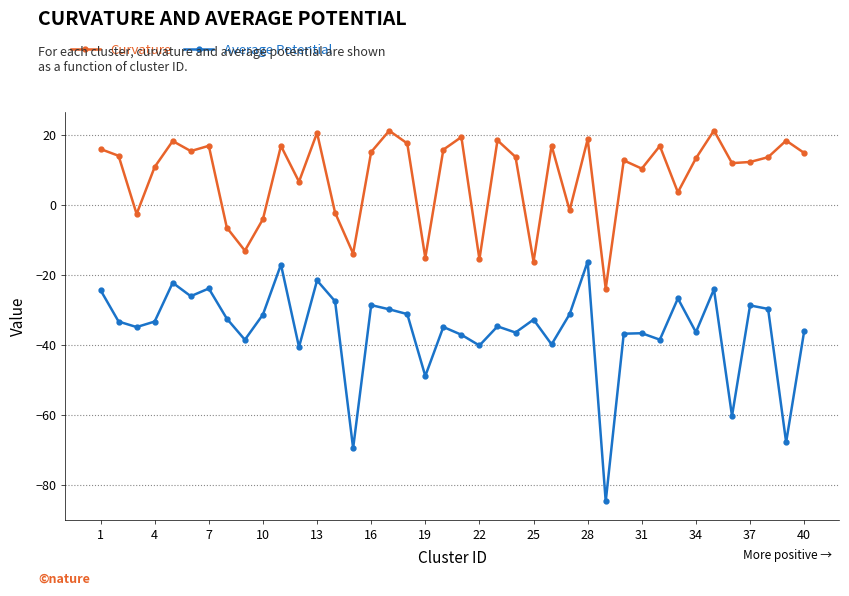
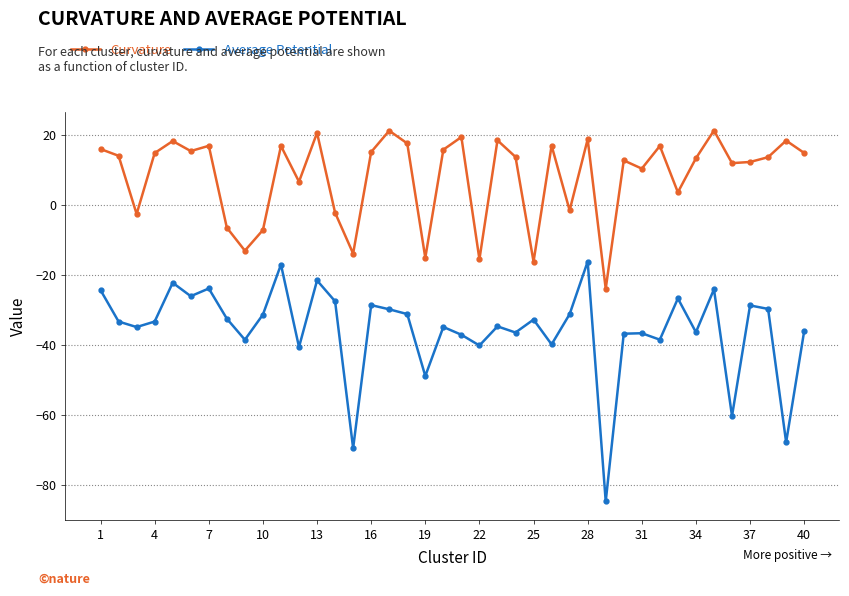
Curvature, 4: 11 -> 15
Curvature, 10: -4 -> -7
